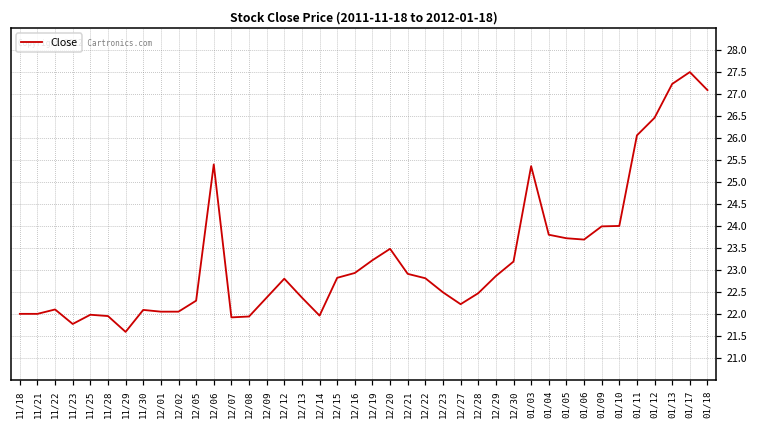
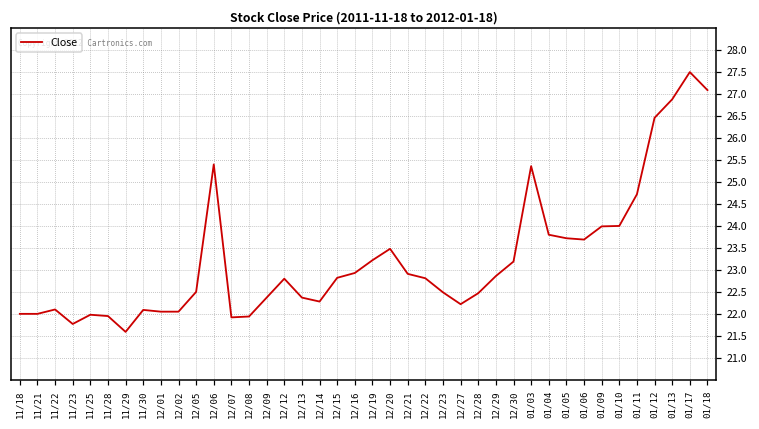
12/05: 22.3 -> 22.5
12/14: 22.0 -> 22.3
01/11: 26.1 -> 24.7
01/13: 27.2 -> 26.9
